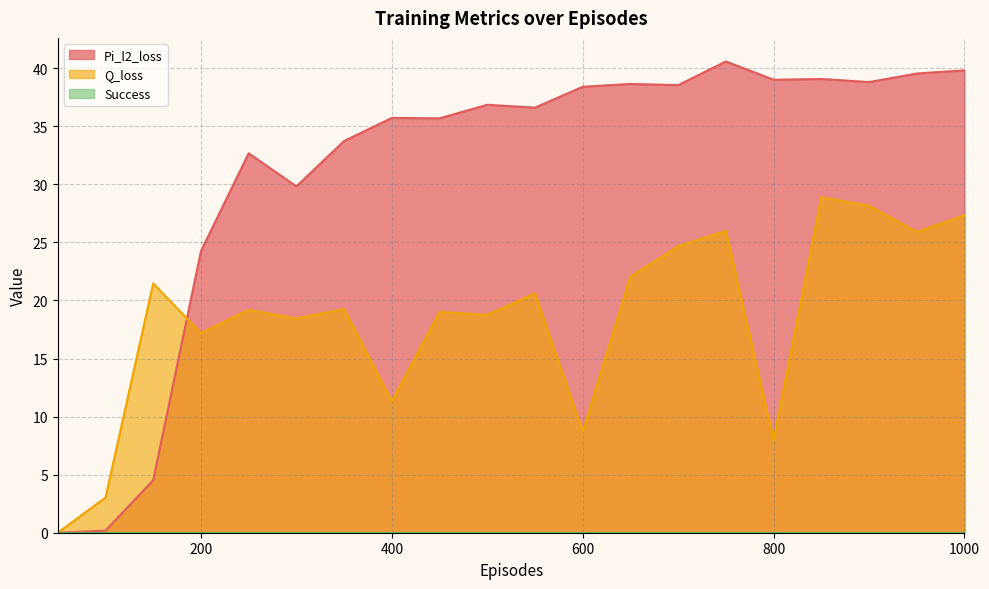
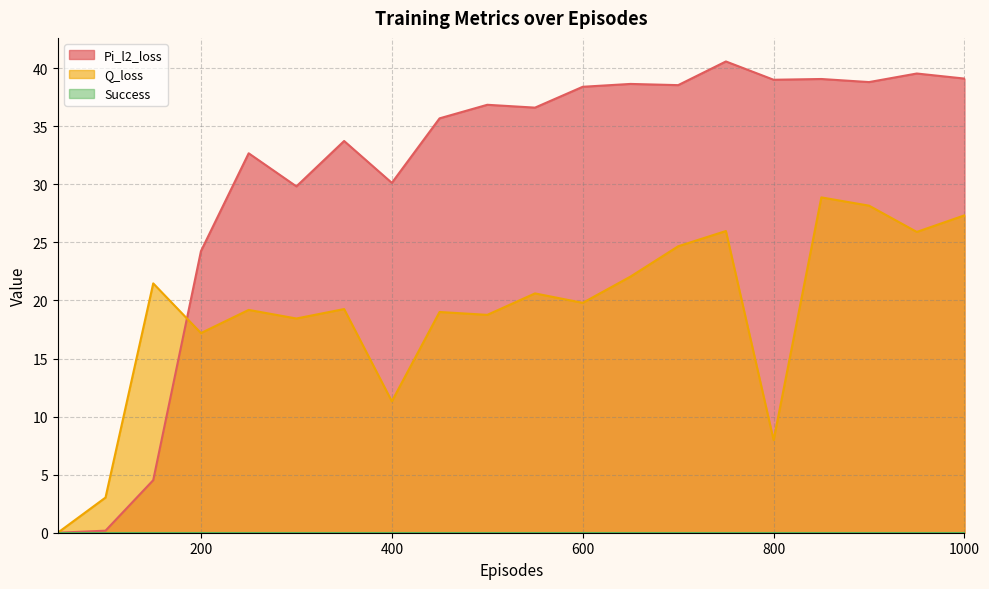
Pi_l2_loss, 400: 35.7 -> 30.1
Q_loss, 600: 8.7 -> 19.8
Pi_l2_loss, 1000: 39.8 -> 39.1
